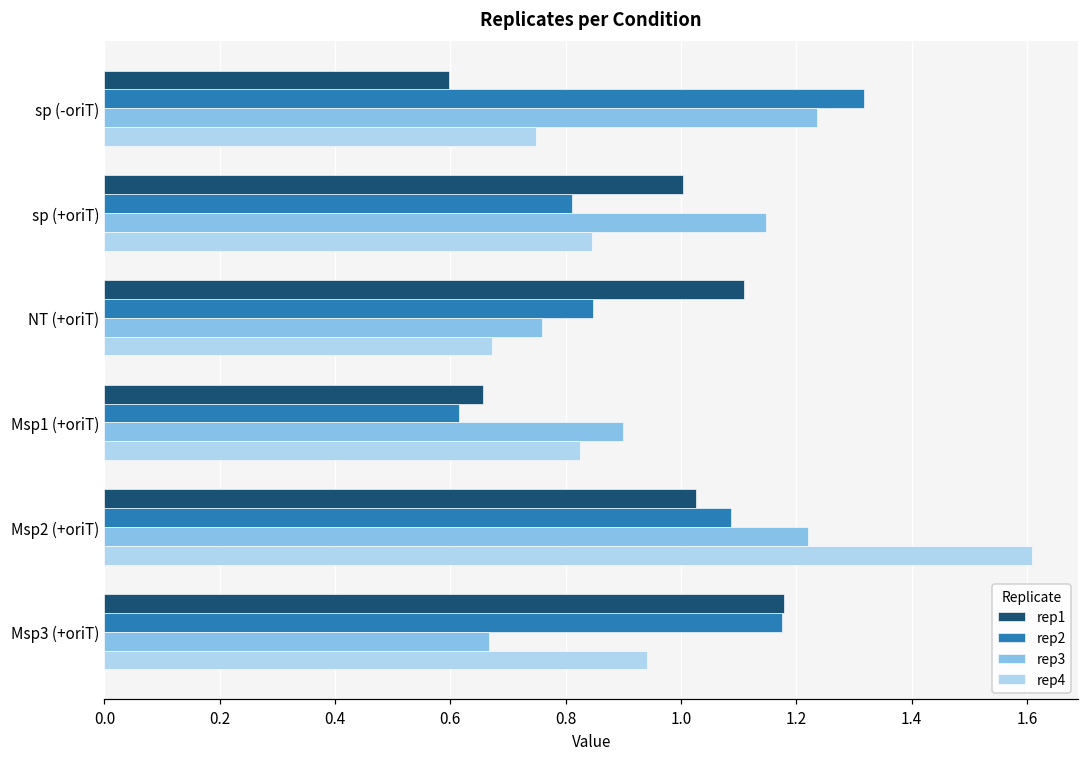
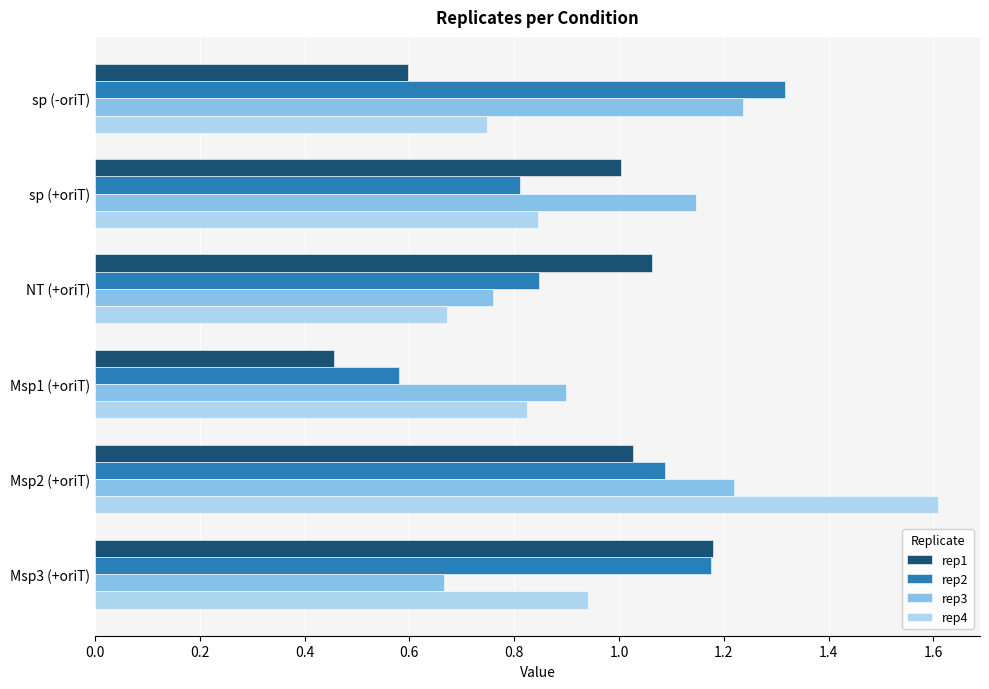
rep1, NT (+oriT): 1.11 -> 1.06
rep1, Msp1 (+oriT): 0.66 -> 0.46
rep2, Msp1 (+oriT): 0.61 -> 0.58
